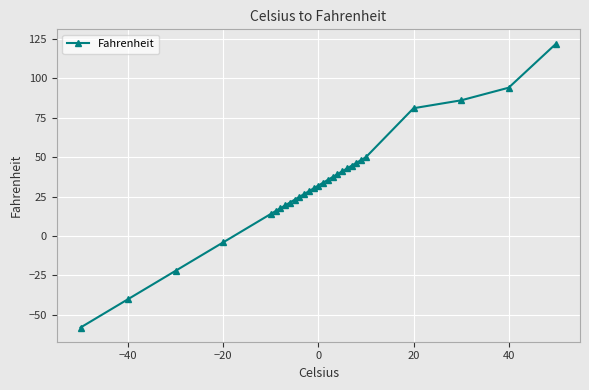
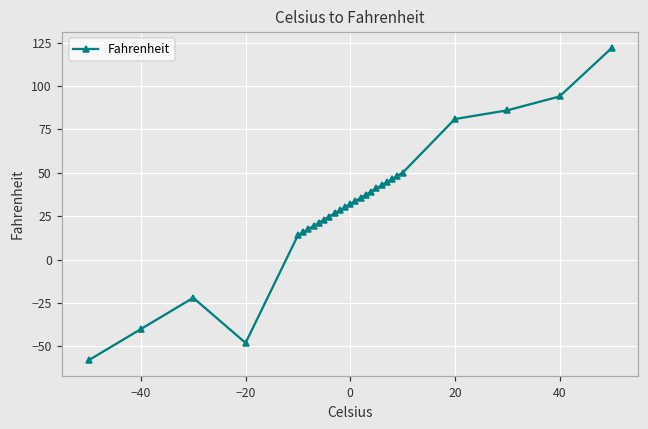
−20: -4 -> -48
